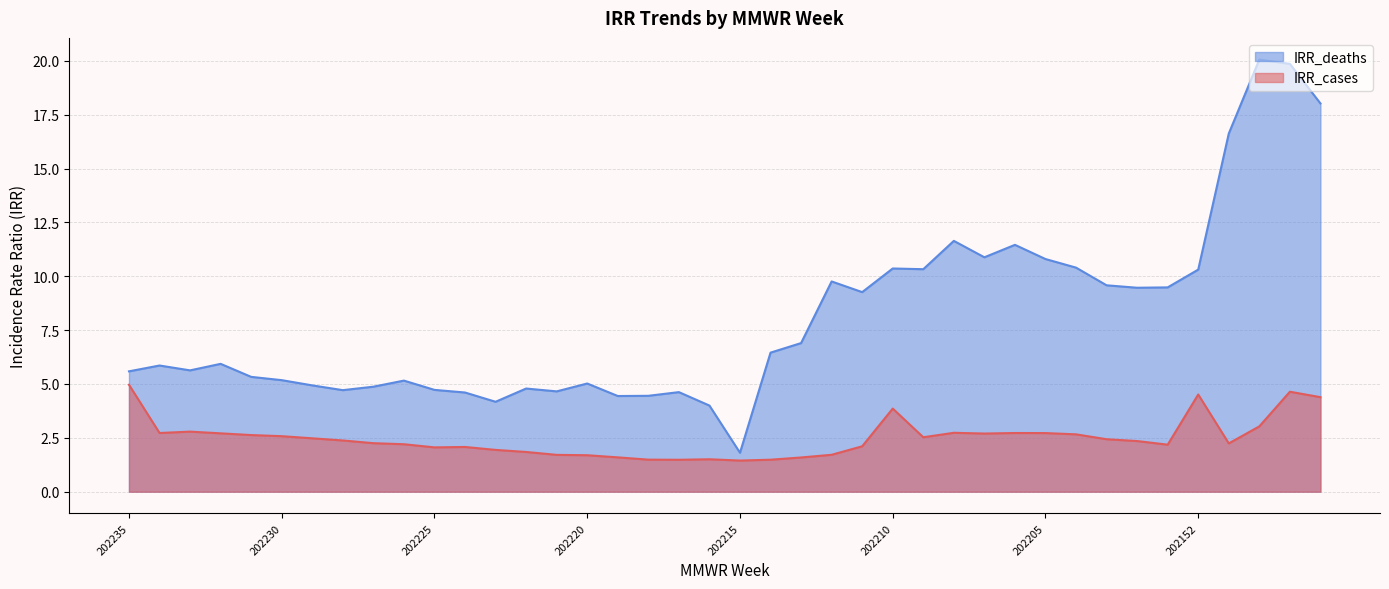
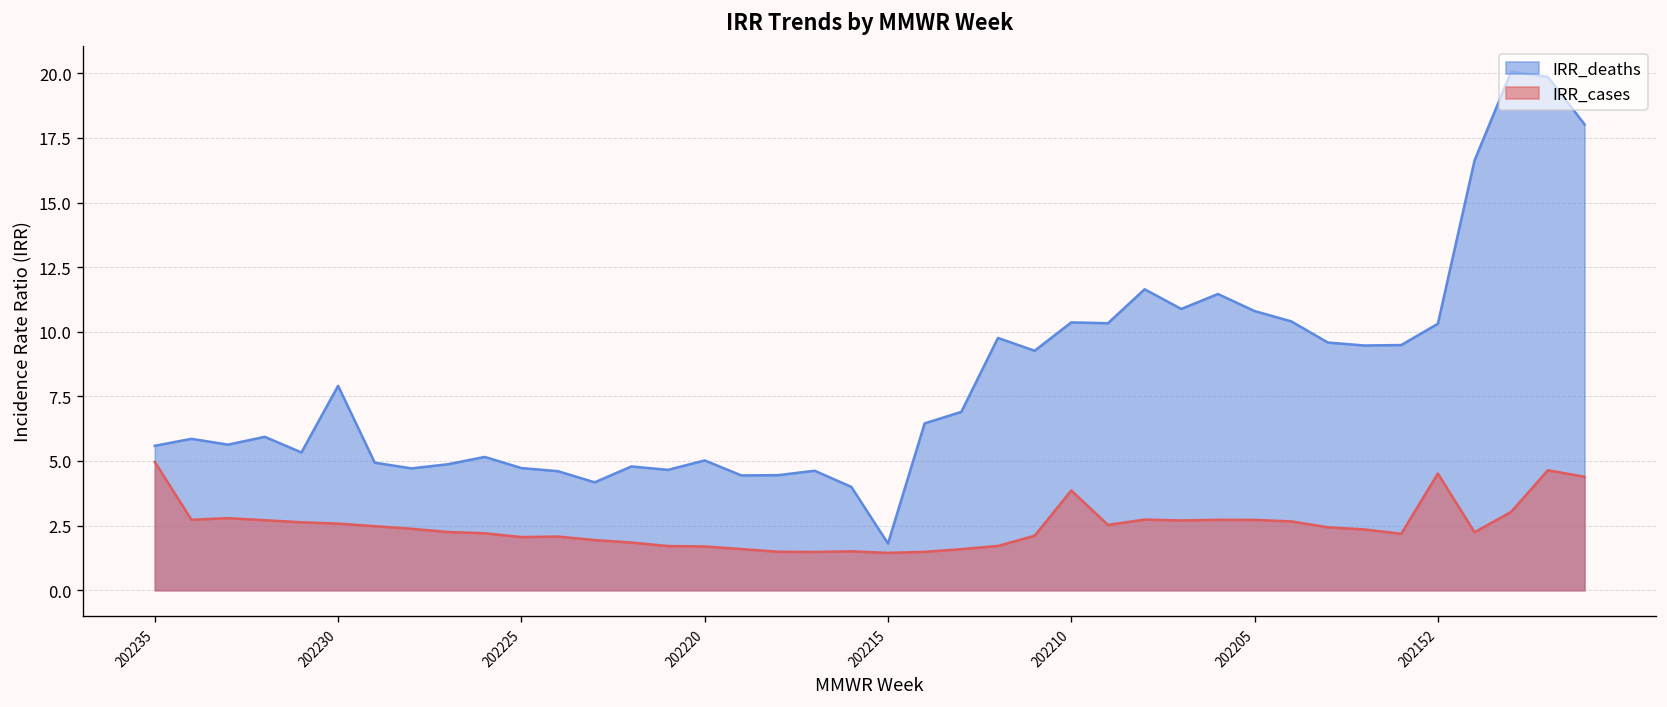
IRR_deaths, 202230: 5.2 -> 7.9
